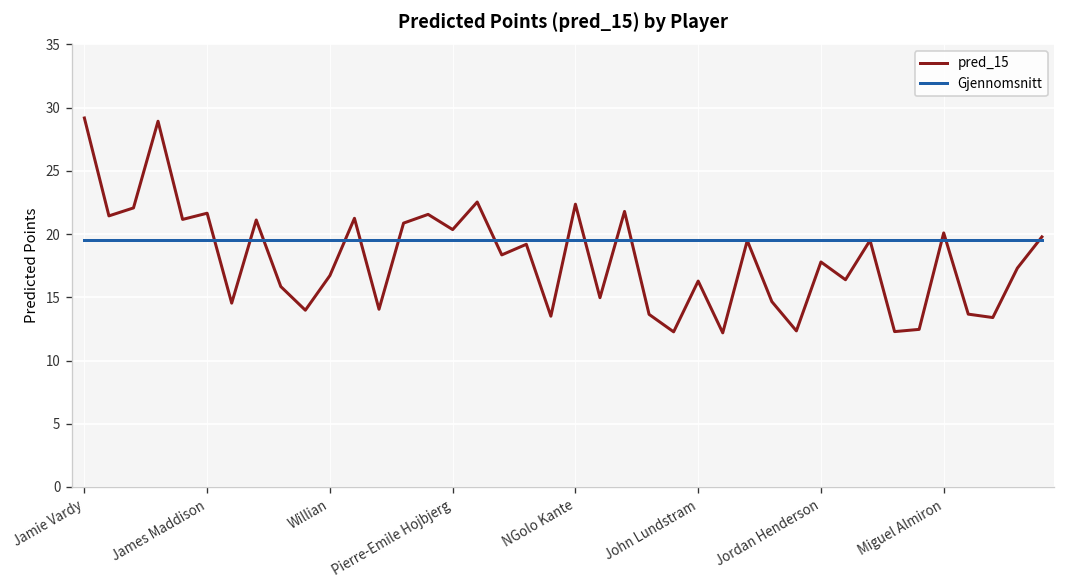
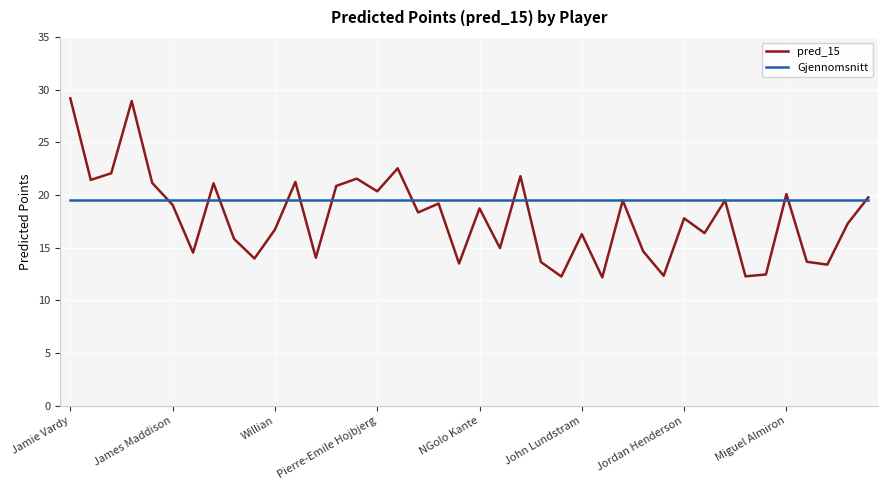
pred_15, James Maddison: 21.6 -> 19.1
pred_15, NGolo Kante: 22.4 -> 18.7
